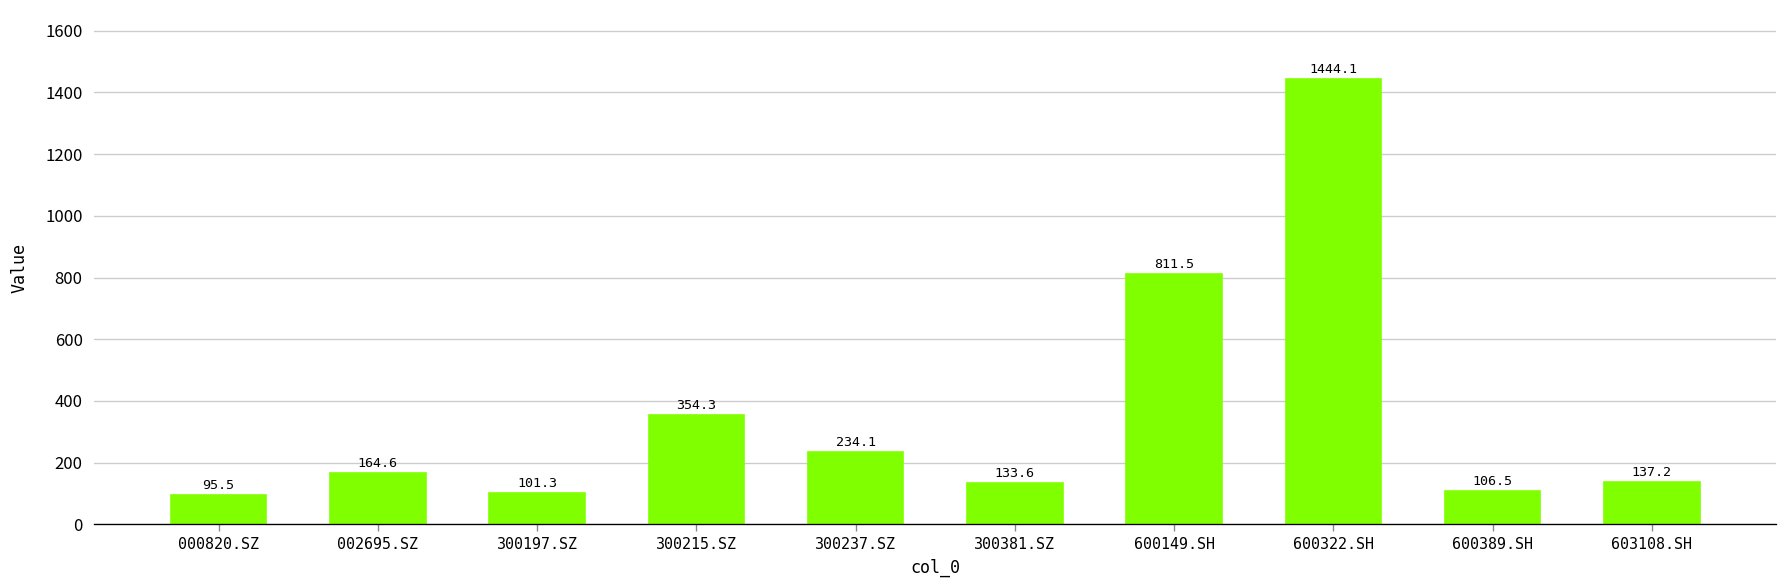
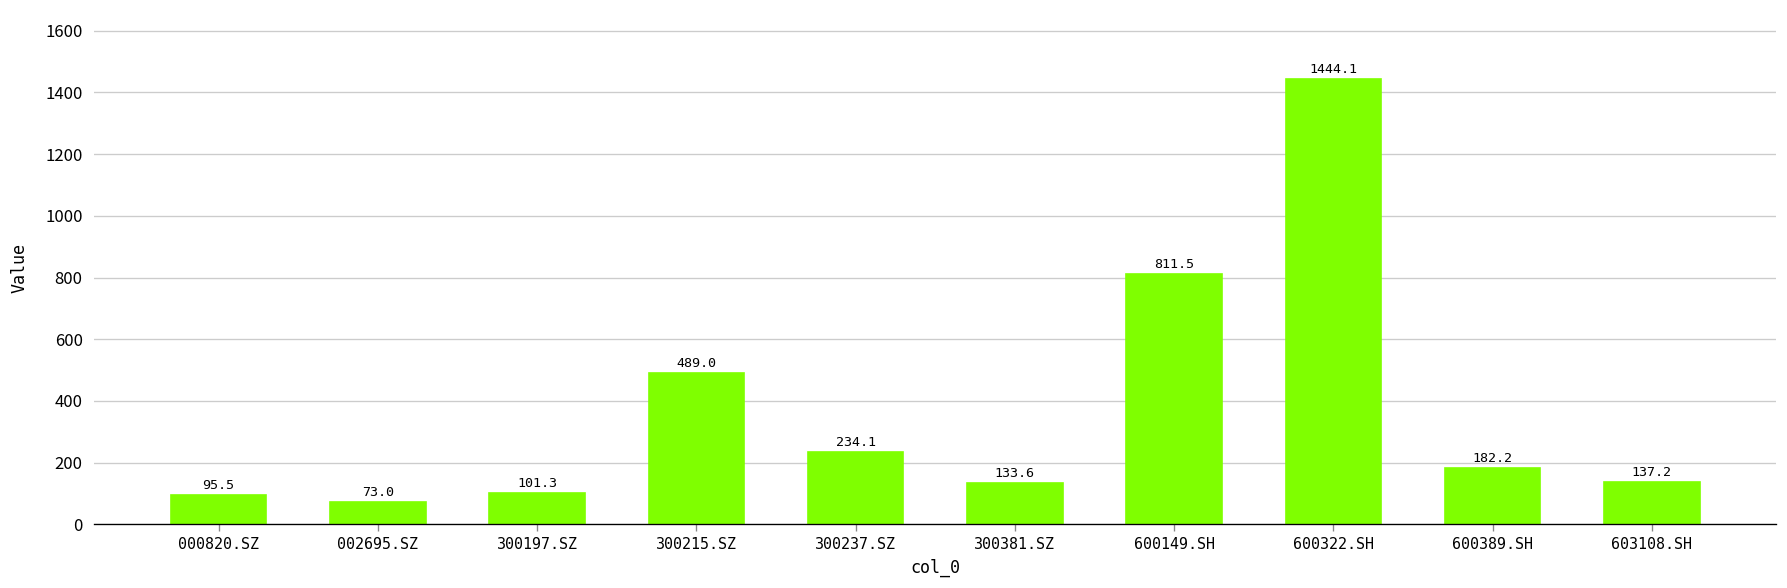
002695.SZ: 164.6 -> 73.0
300215.SZ: 354.3 -> 489.0
600389.SH: 106.5 -> 182.2
